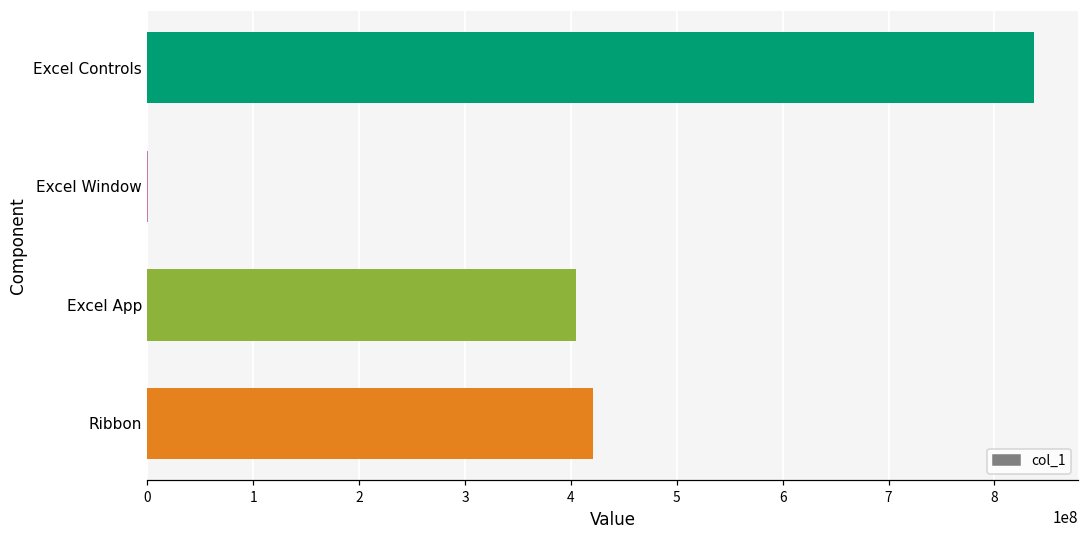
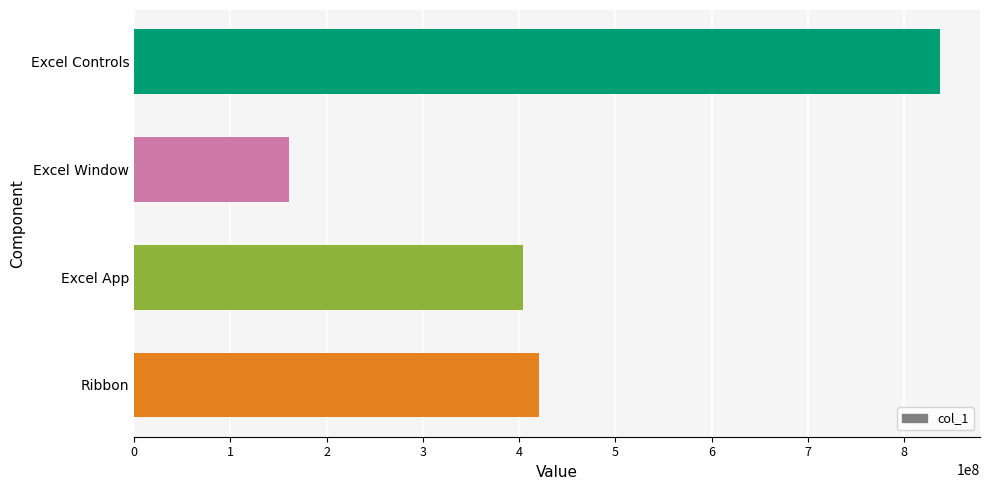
Excel Window: 0 -> 160000000
